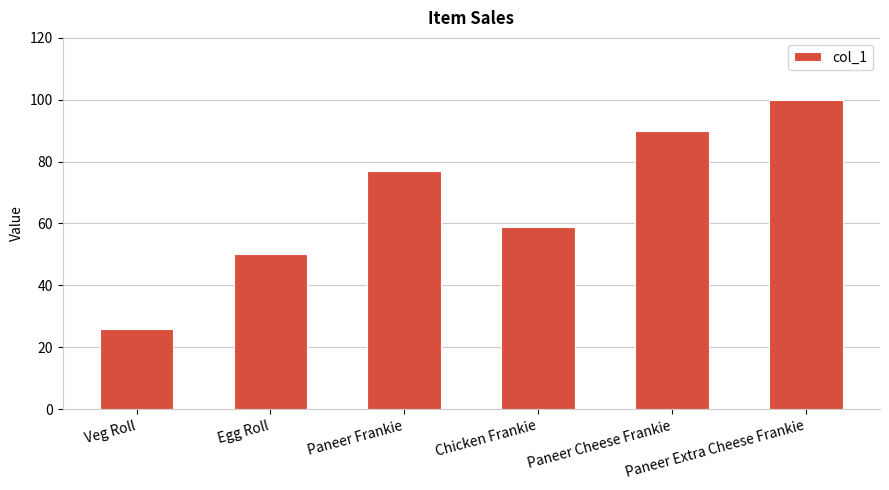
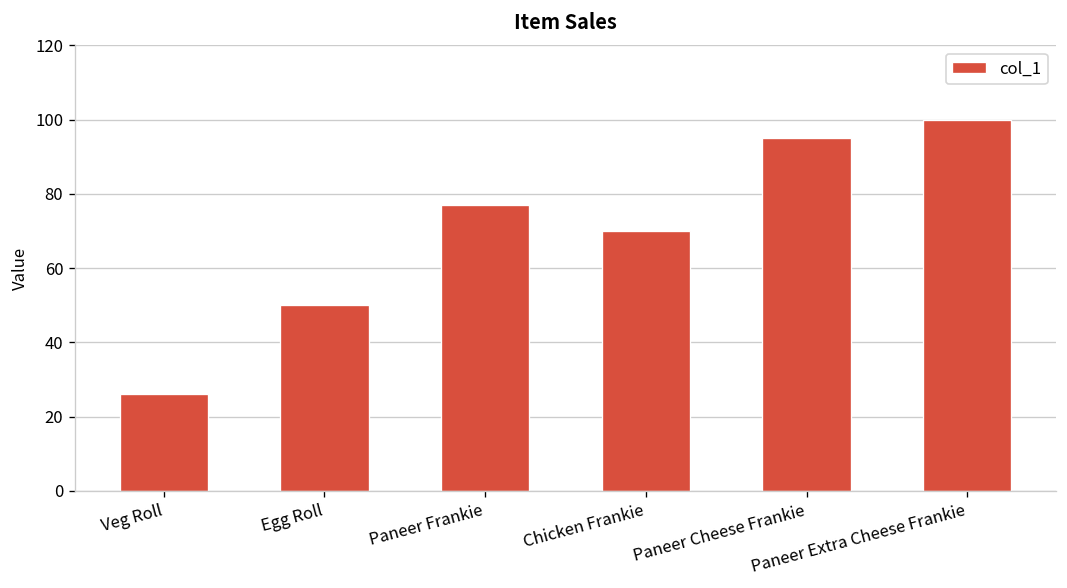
Chicken Frankie: 59 -> 70
Paneer Cheese Frankie: 90 -> 95
